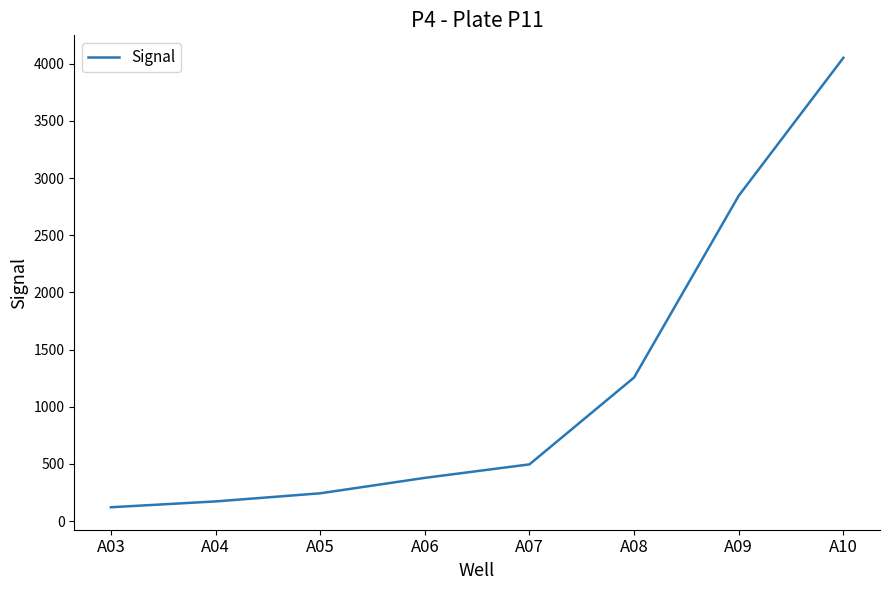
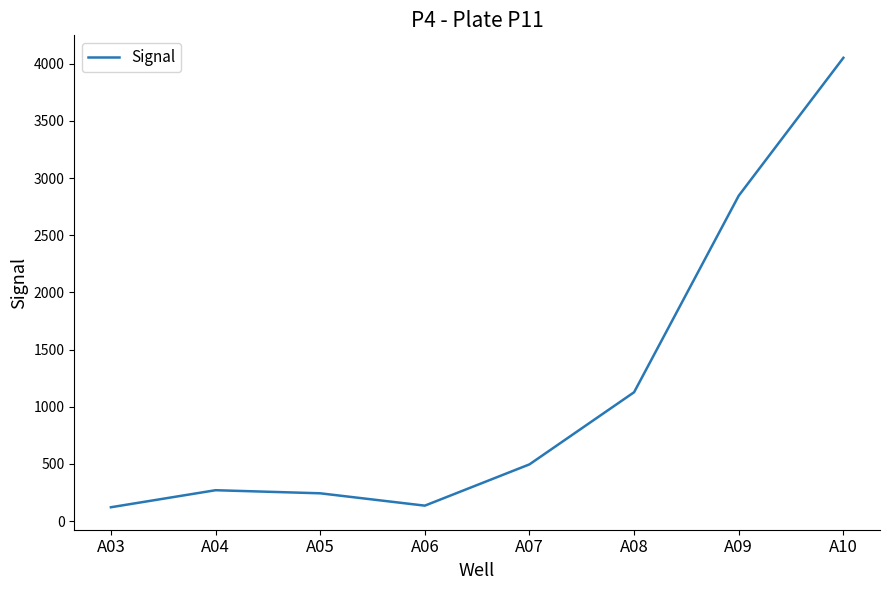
A04: 170 -> 270
A06: 380 -> 140
A08: 1260 -> 1130
